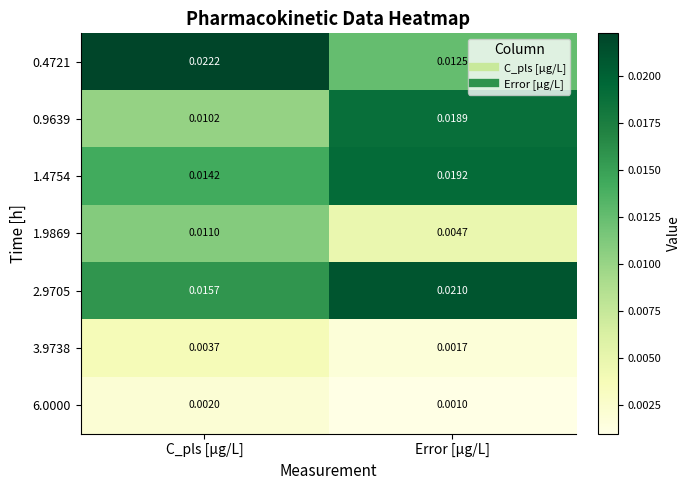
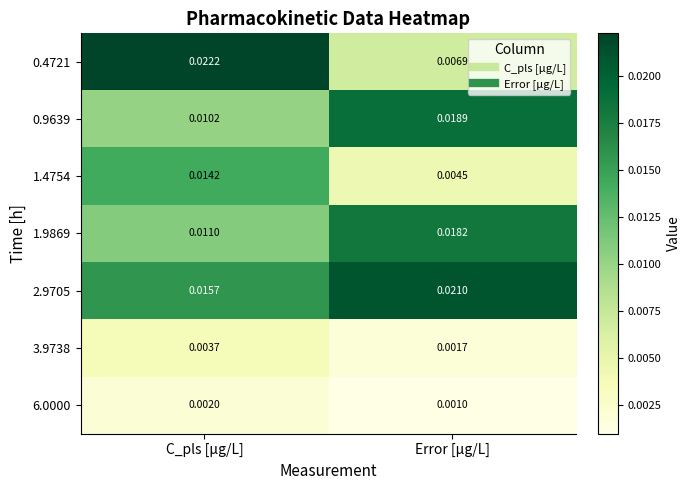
0.4721, Error [µg/L]: 0.0125 -> 0.0069
1.4754, Error [µg/L]: 0.0192 -> 0.0045
1.9869, Error [µg/L]: 0.0047 -> 0.0182
